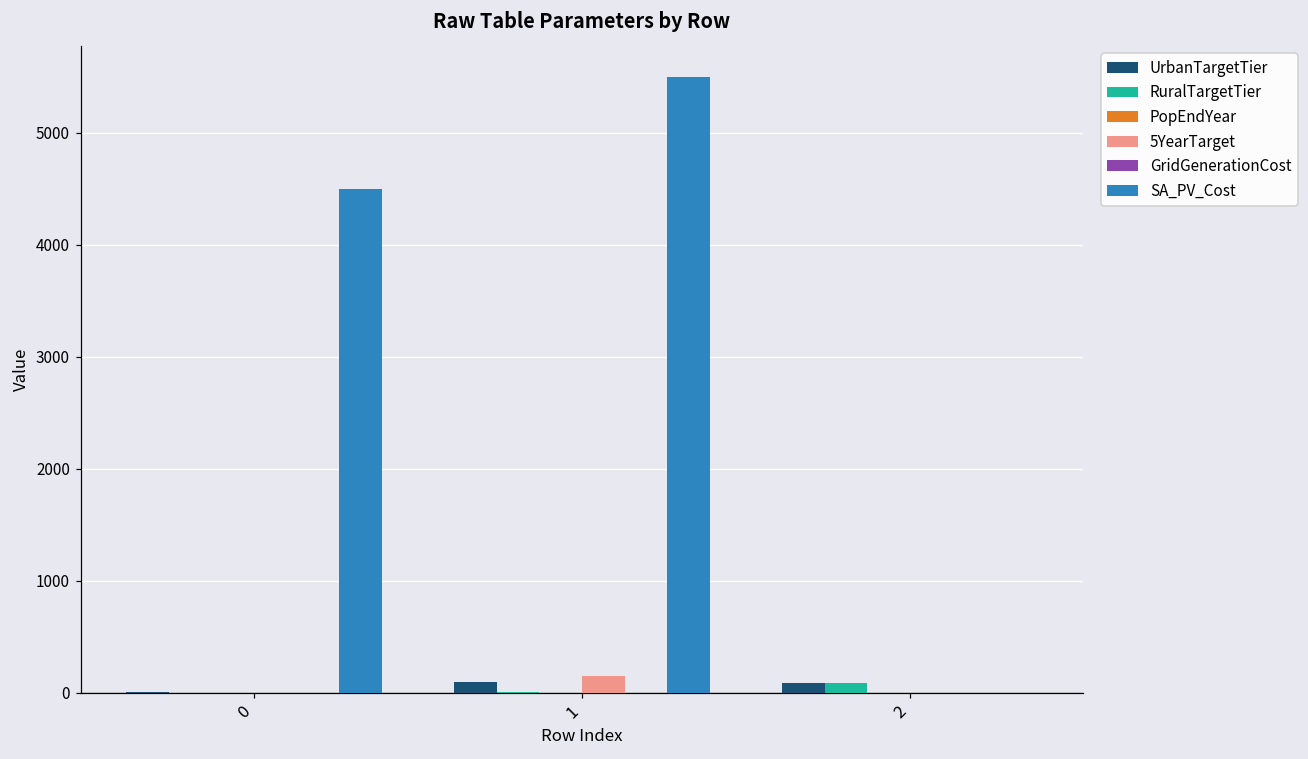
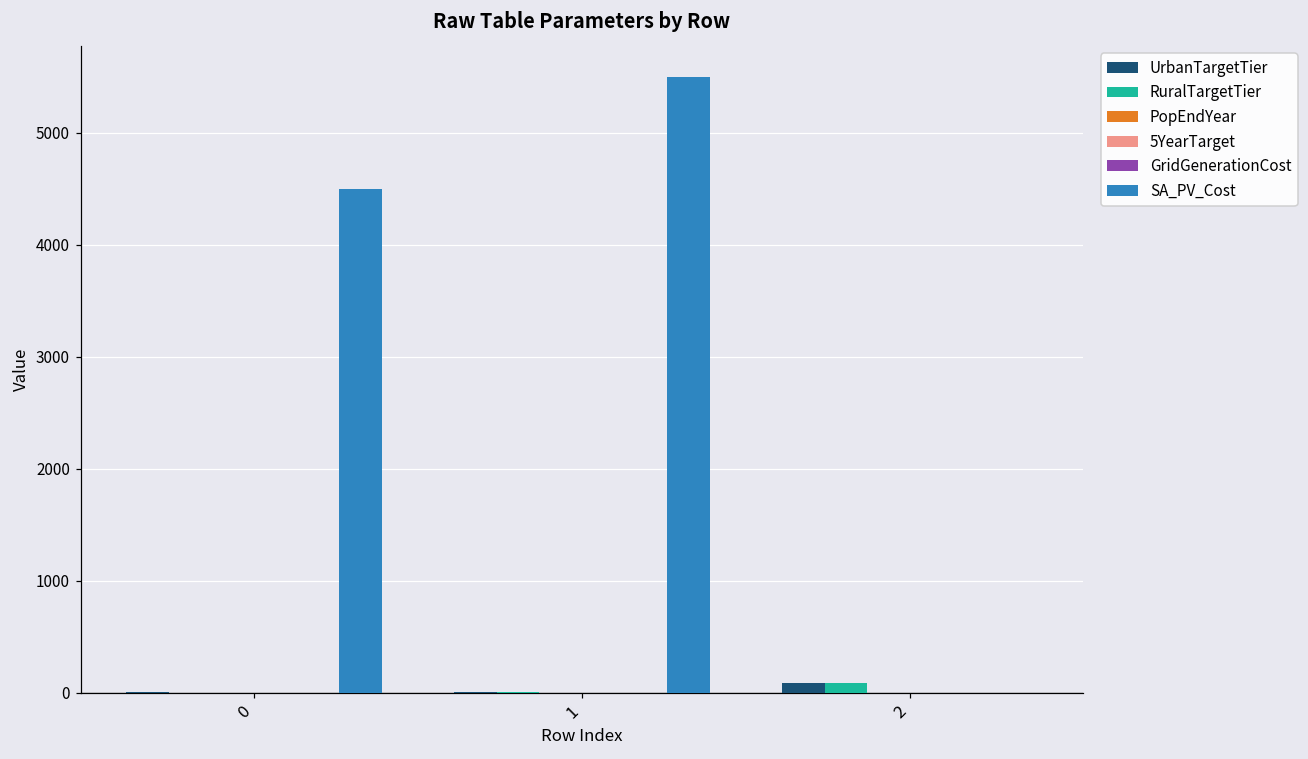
UrbanTargetTier, 1: 100 -> 0
5YearTarget, 1: 150 -> 0
